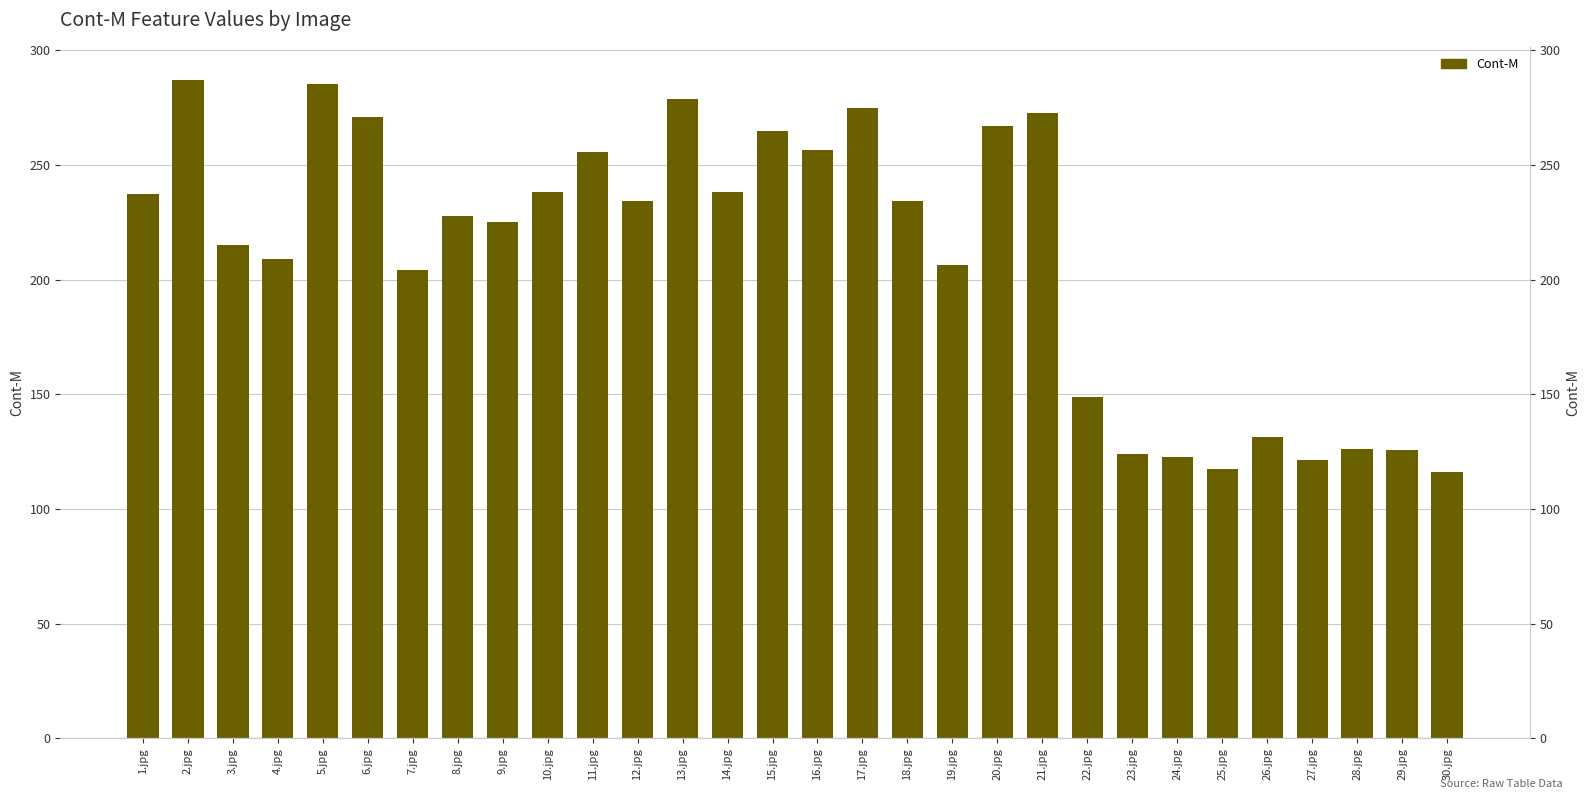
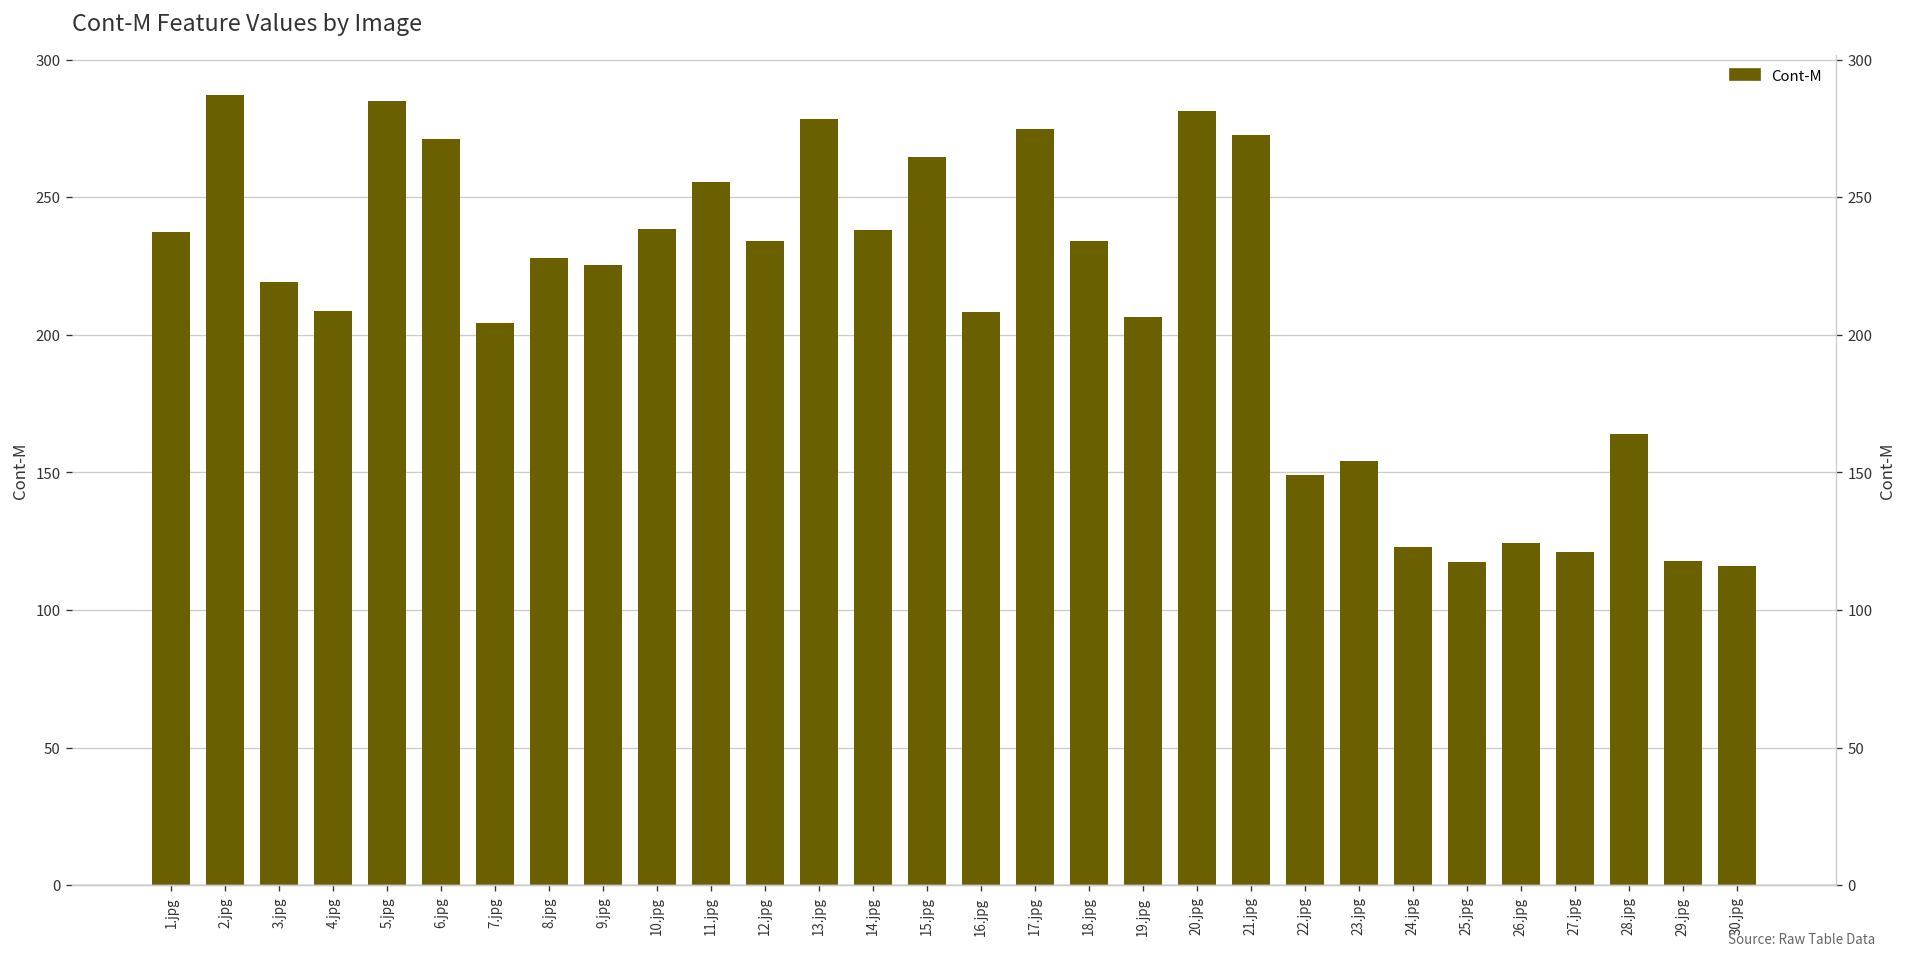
3.jpg: 215 -> 219
16.jpg: 256 -> 208
20.jpg: 267 -> 281
23.jpg: 124 -> 154
26.jpg: 131 -> 124
28.jpg: 126 -> 164
29.jpg: 126 -> 118
